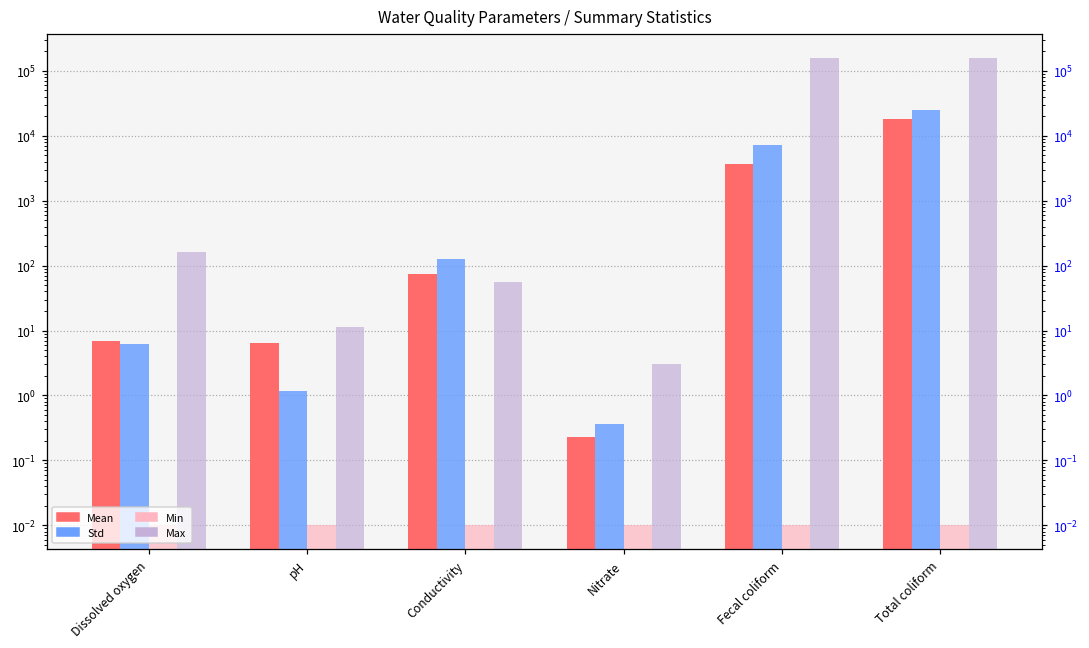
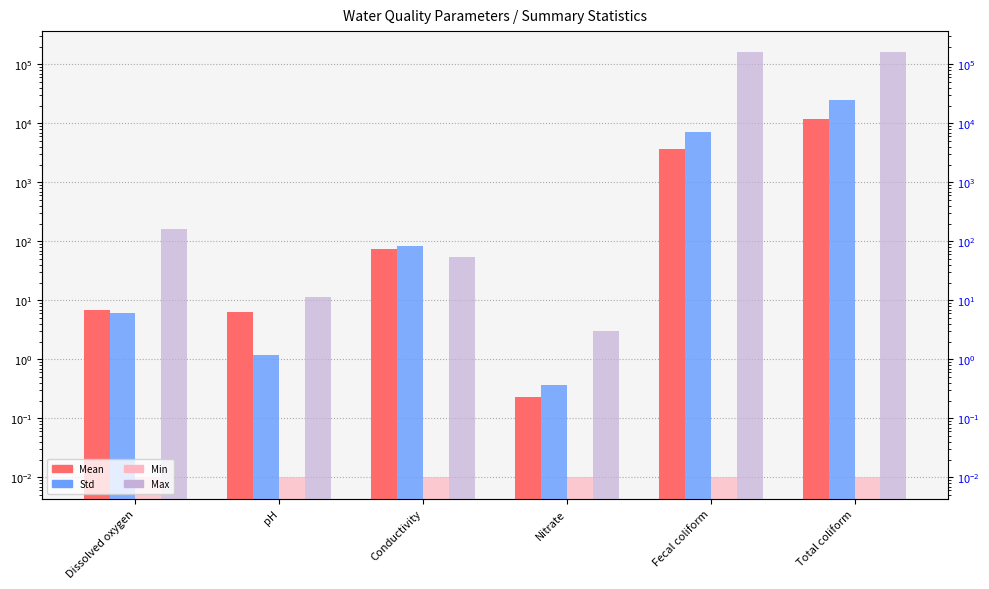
Std, Conductivity: 130 -> 80
Mean, Total coliform: 18000 -> 12000
